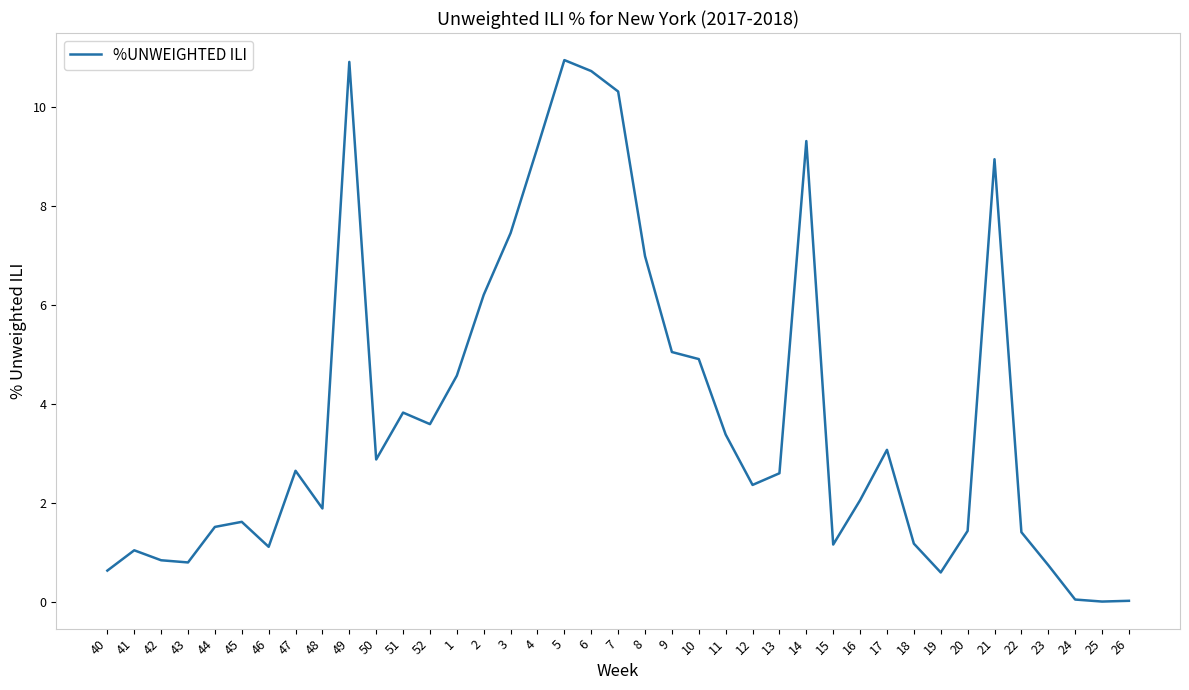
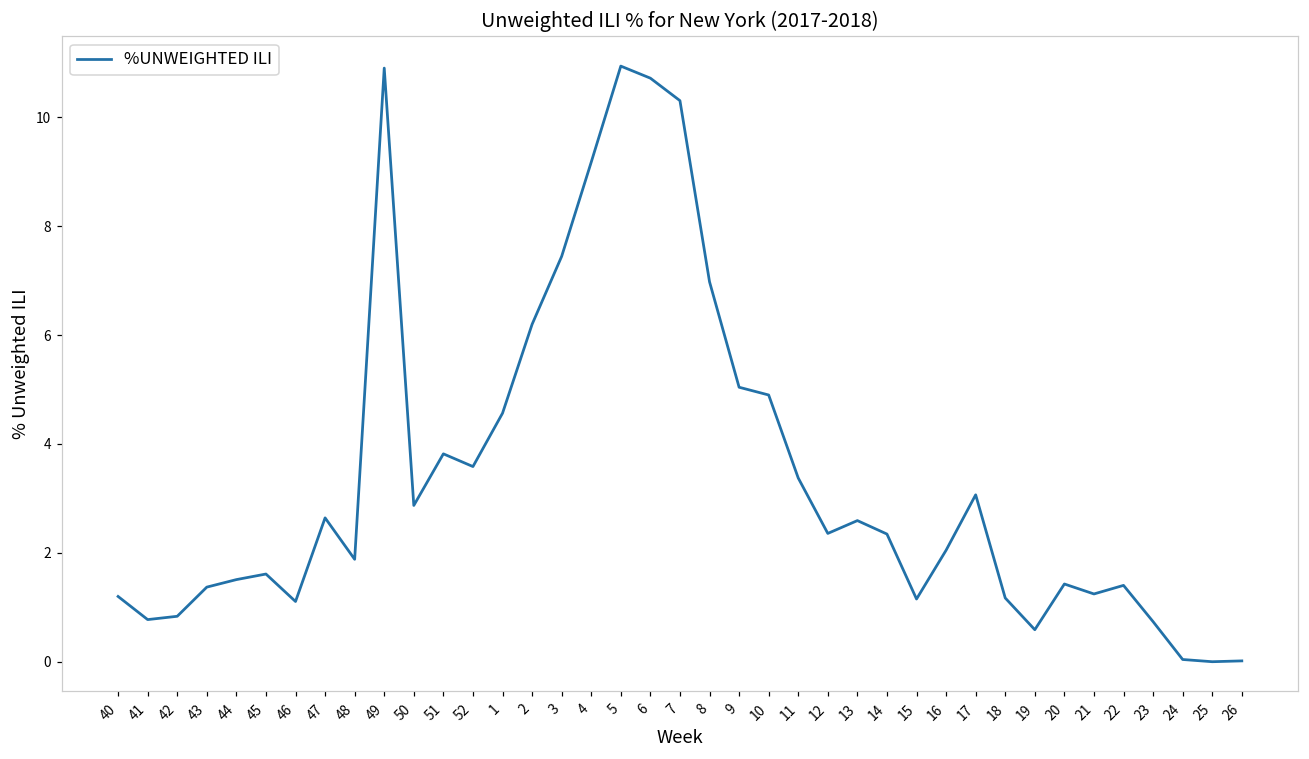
40: 0.6 -> 1.2
41: 1.0 -> 0.8
43: 0.8 -> 1.4
14: 9.3 -> 2.3
21: 8.9 -> 1.2
